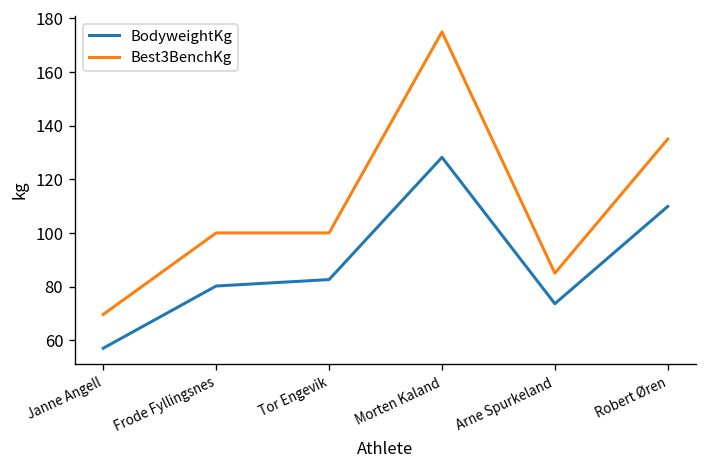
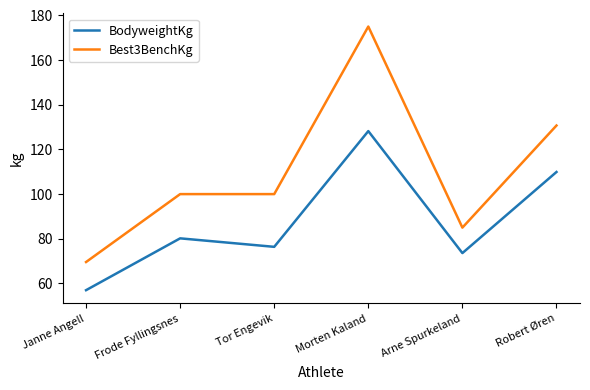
BodyweightKg, Tor Engevik: 83 -> 76
Best3BenchKg, Robert Øren: 135 -> 131
